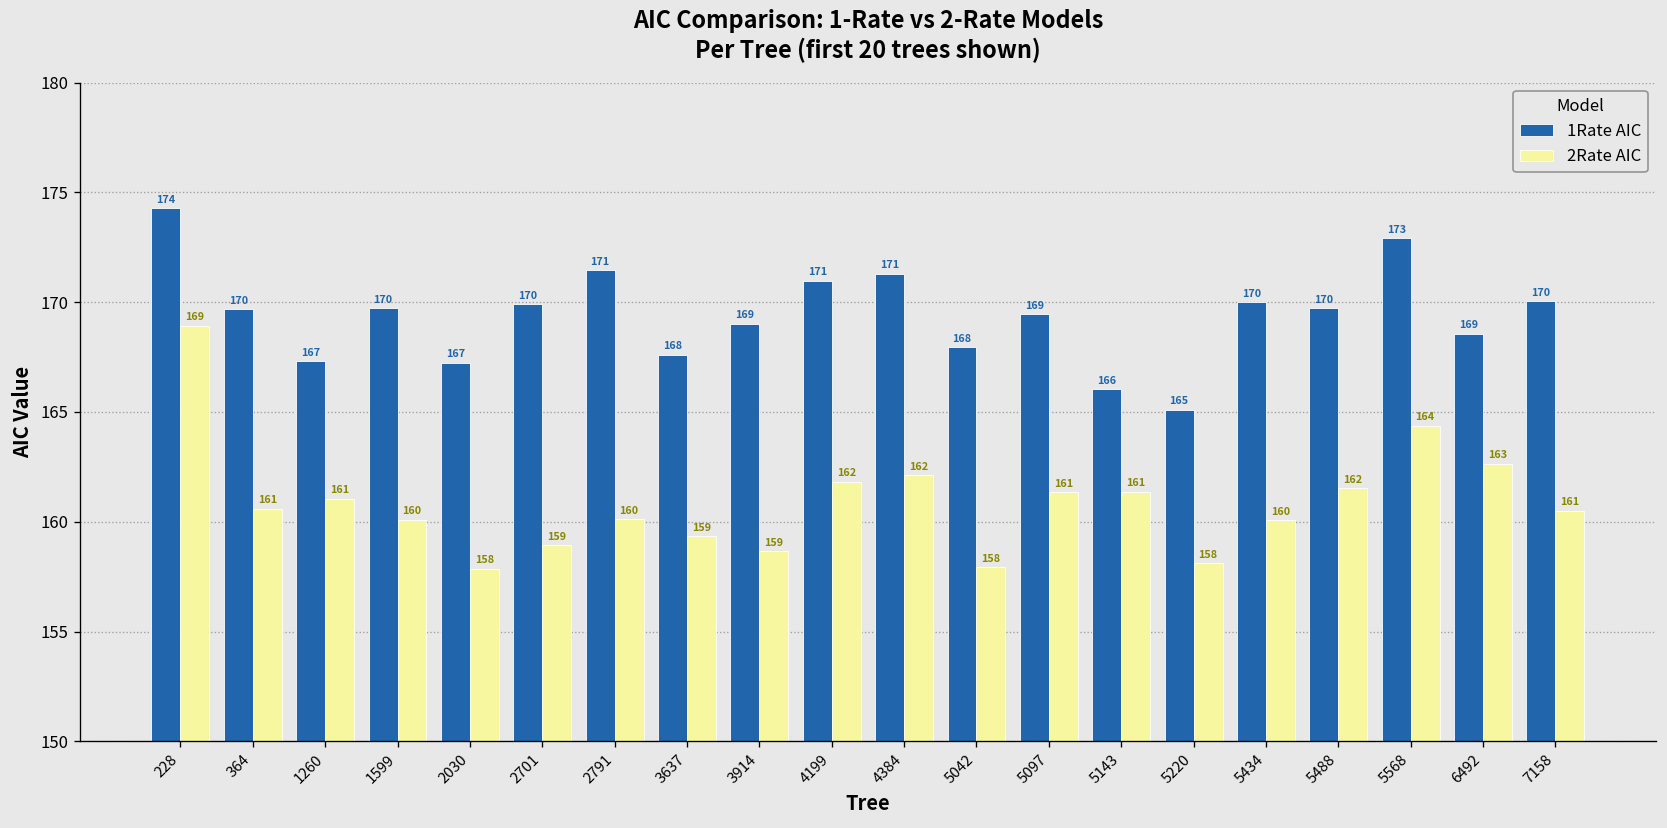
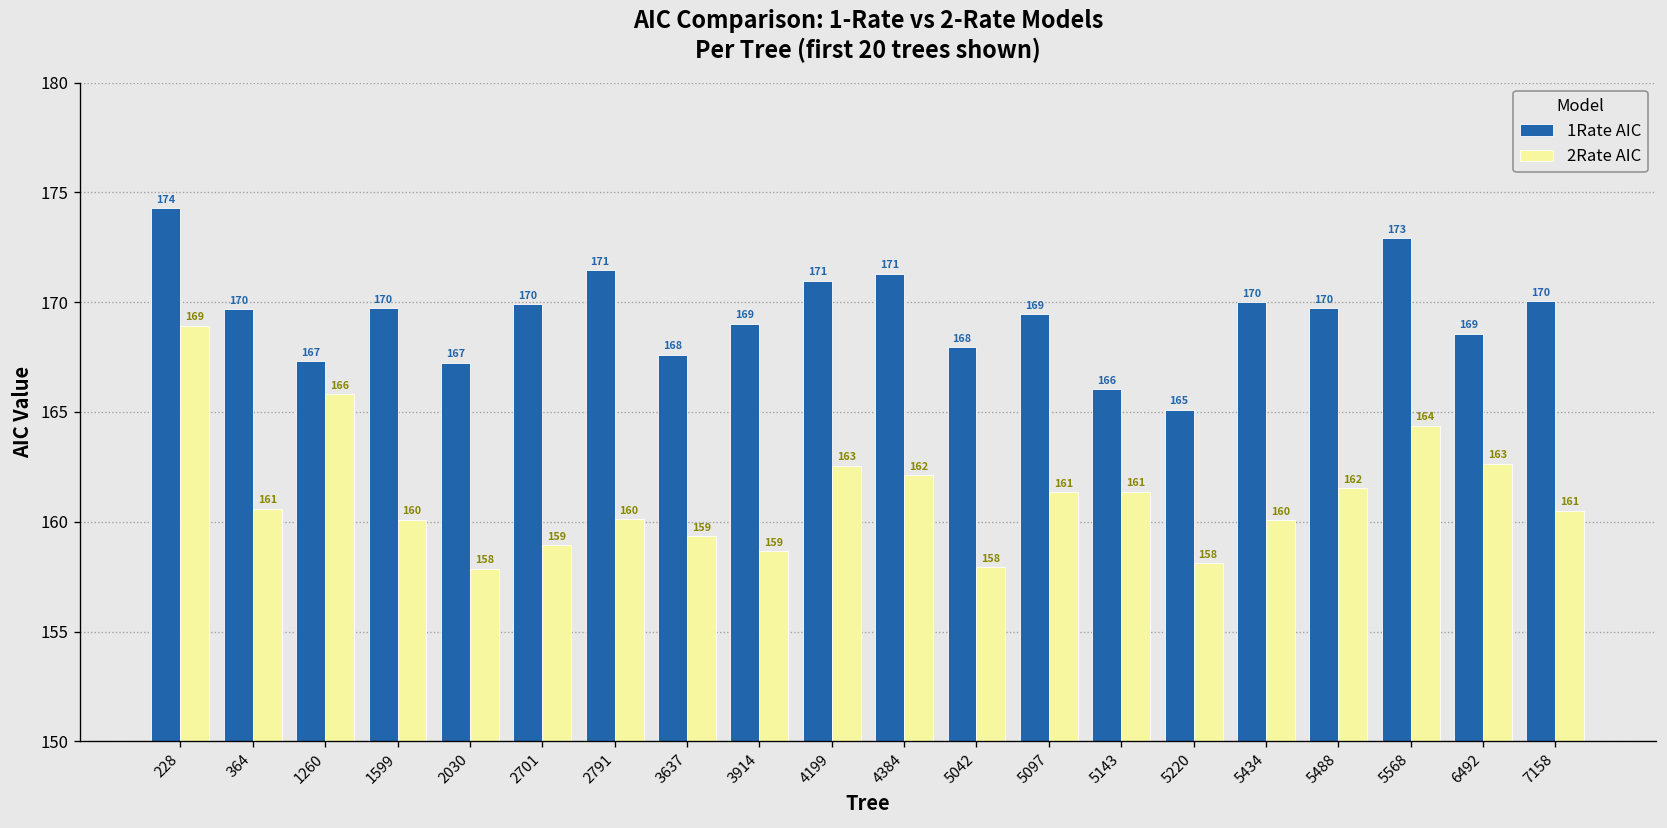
2Rate AIC, 1260: 161 -> 166
2Rate AIC, 4199: 162 -> 163
